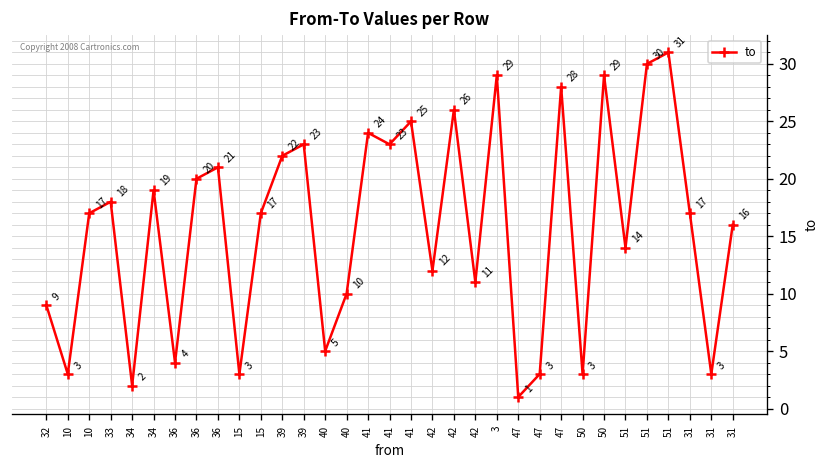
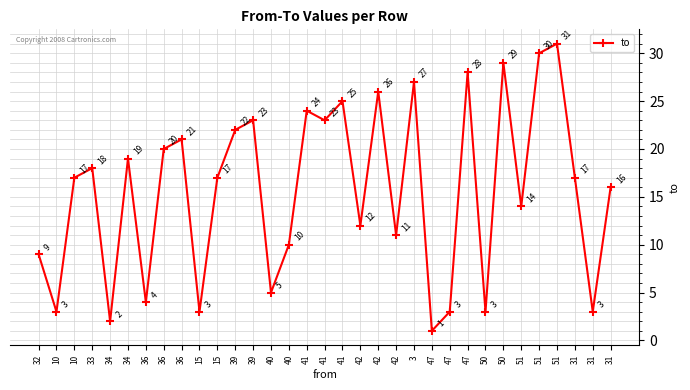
3: 29 -> 27
